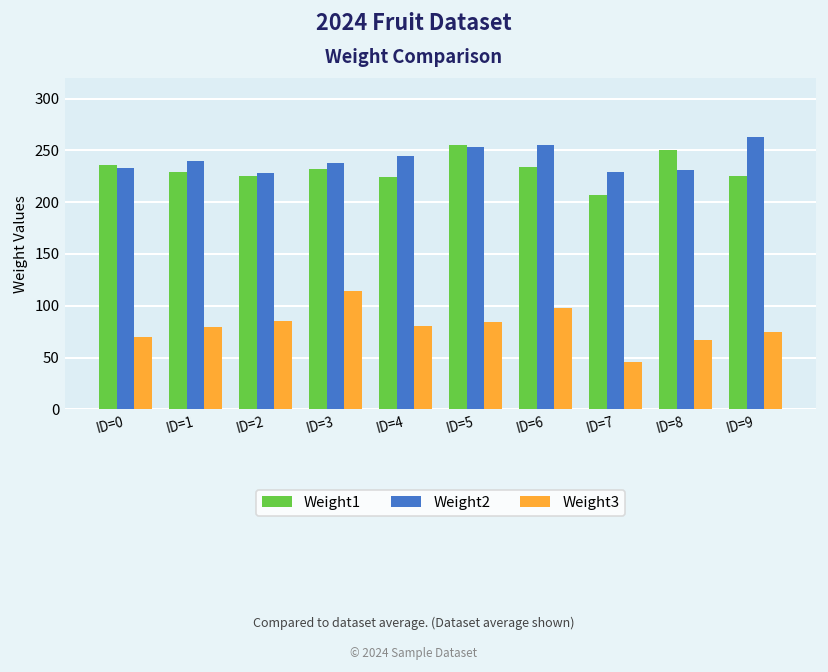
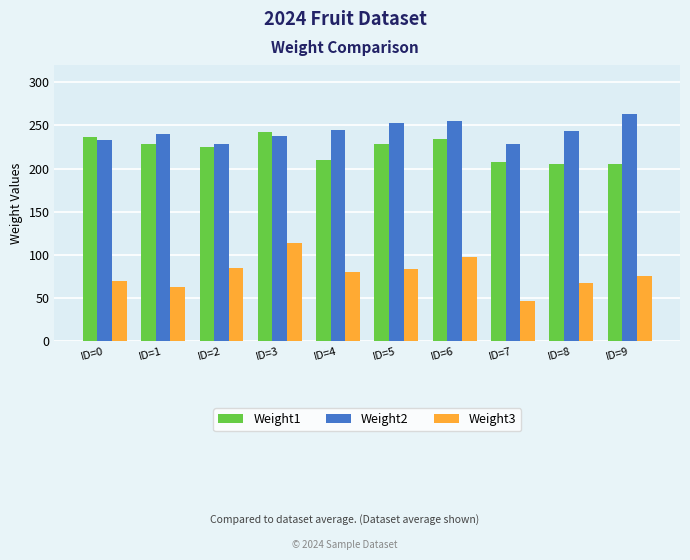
Weight3, ID=1: 80 -> 60
Weight1, ID=3: 230 -> 240
Weight1, ID=4: 220 -> 210
Weight1, ID=5: 260 -> 230
Weight1, ID=8: 250 -> 210
Weight2, ID=8: 230 -> 240
Weight1, ID=9: 230 -> 210
